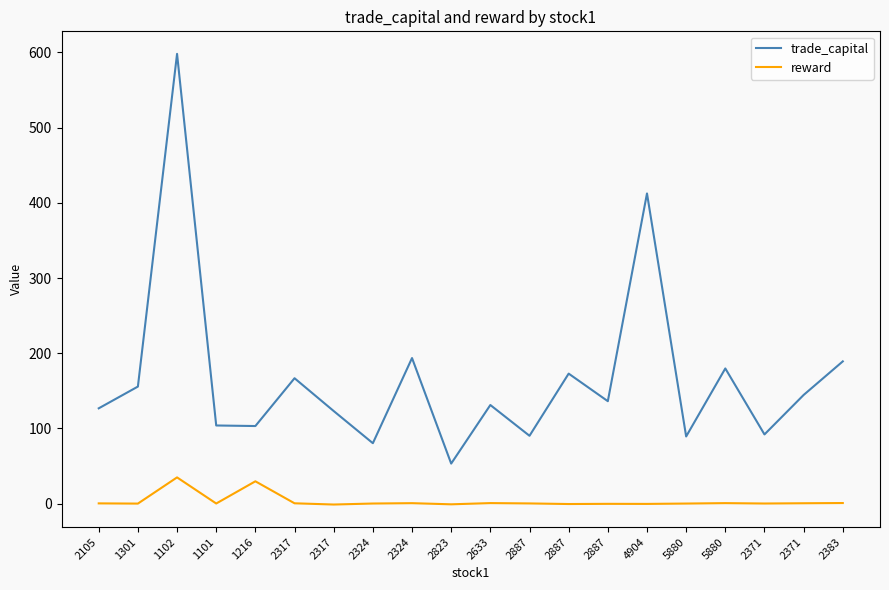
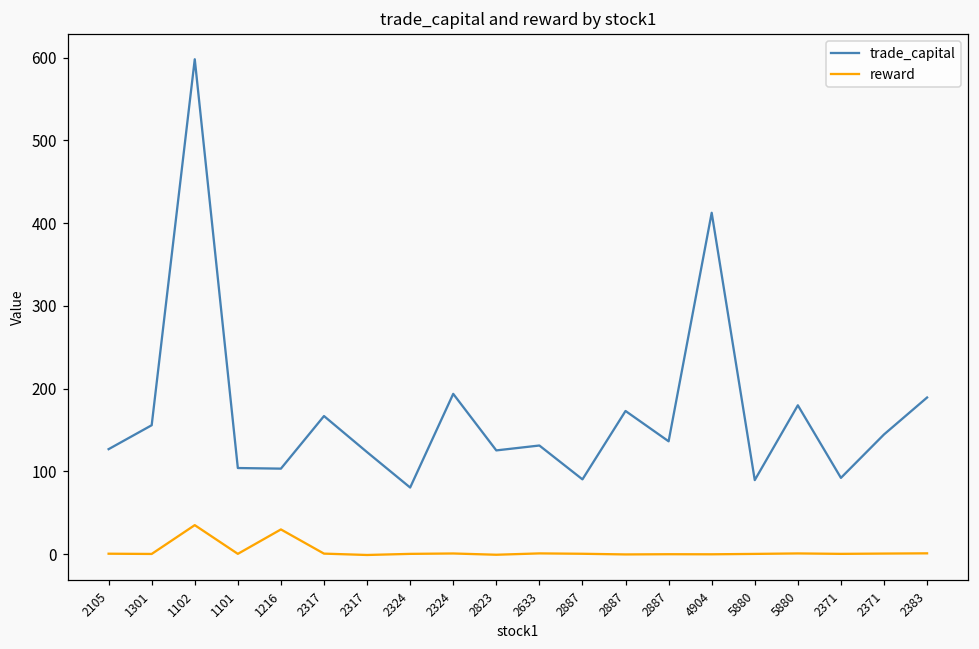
trade_capital, 2823: 50 -> 130
